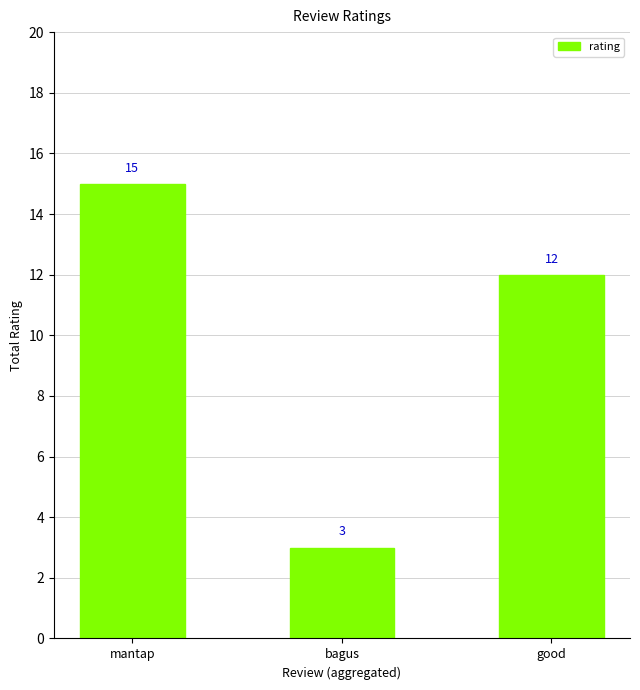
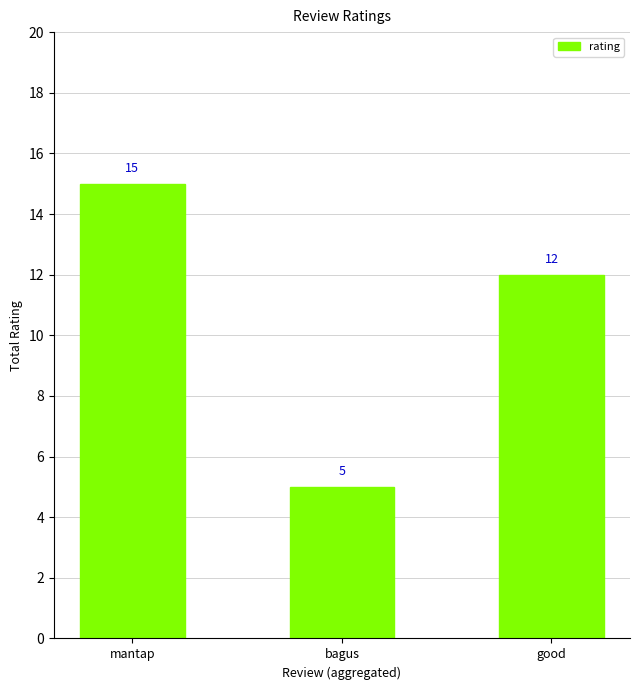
bagus: 3 -> 5
